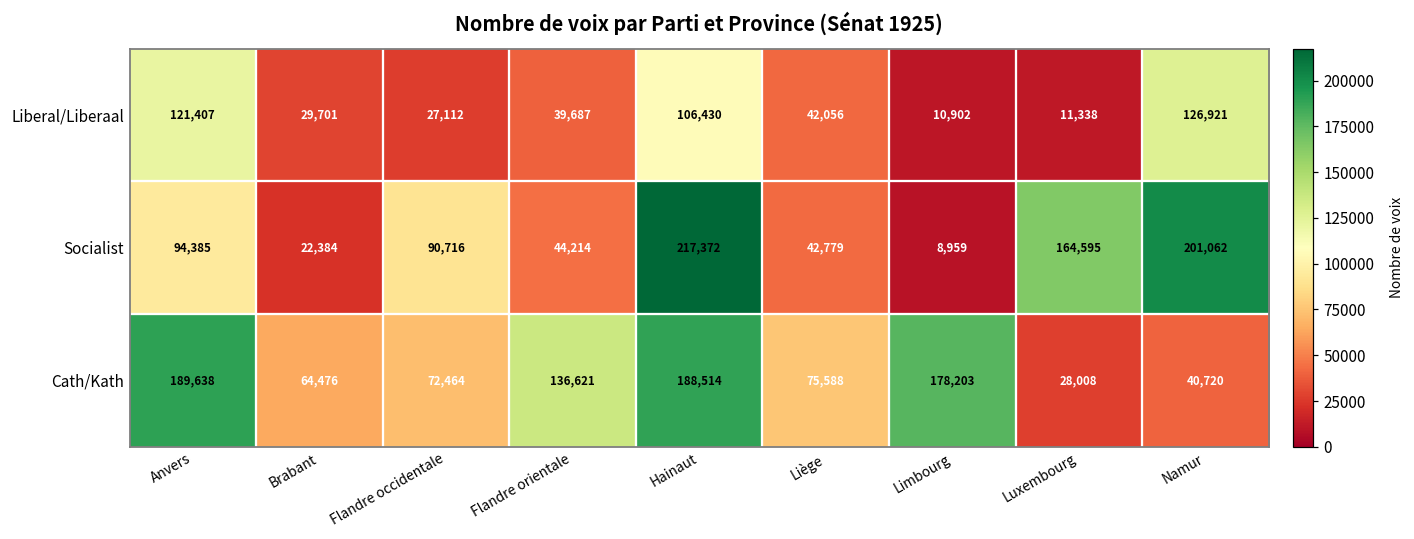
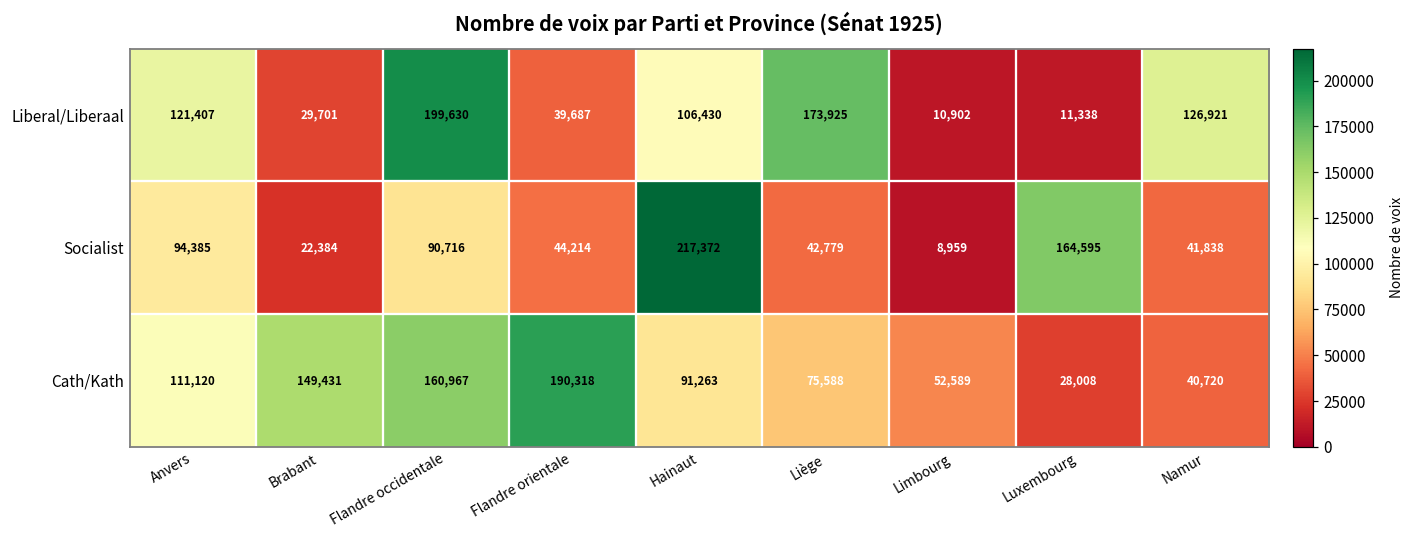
Liberal/Liberaal, Flandre occidentale: 27,112 -> 199,630
Liberal/Liberaal, Liège: 42,056 -> 173,925
Socialist, Namur: 201,062 -> 41,838
Cath/Kath, Anvers: 189,638 -> 111,120
Cath/Kath, Brabant: 64,476 -> 149,431
Cath/Kath, Flandre occidentale: 72,464 -> 160,967
Cath/Kath, Flandre orientale: 136,621 -> 190,318
Cath/Kath, Hainaut: 188,514 -> 91,263
Cath/Kath, Limbourg: 178,203 -> 52,589
